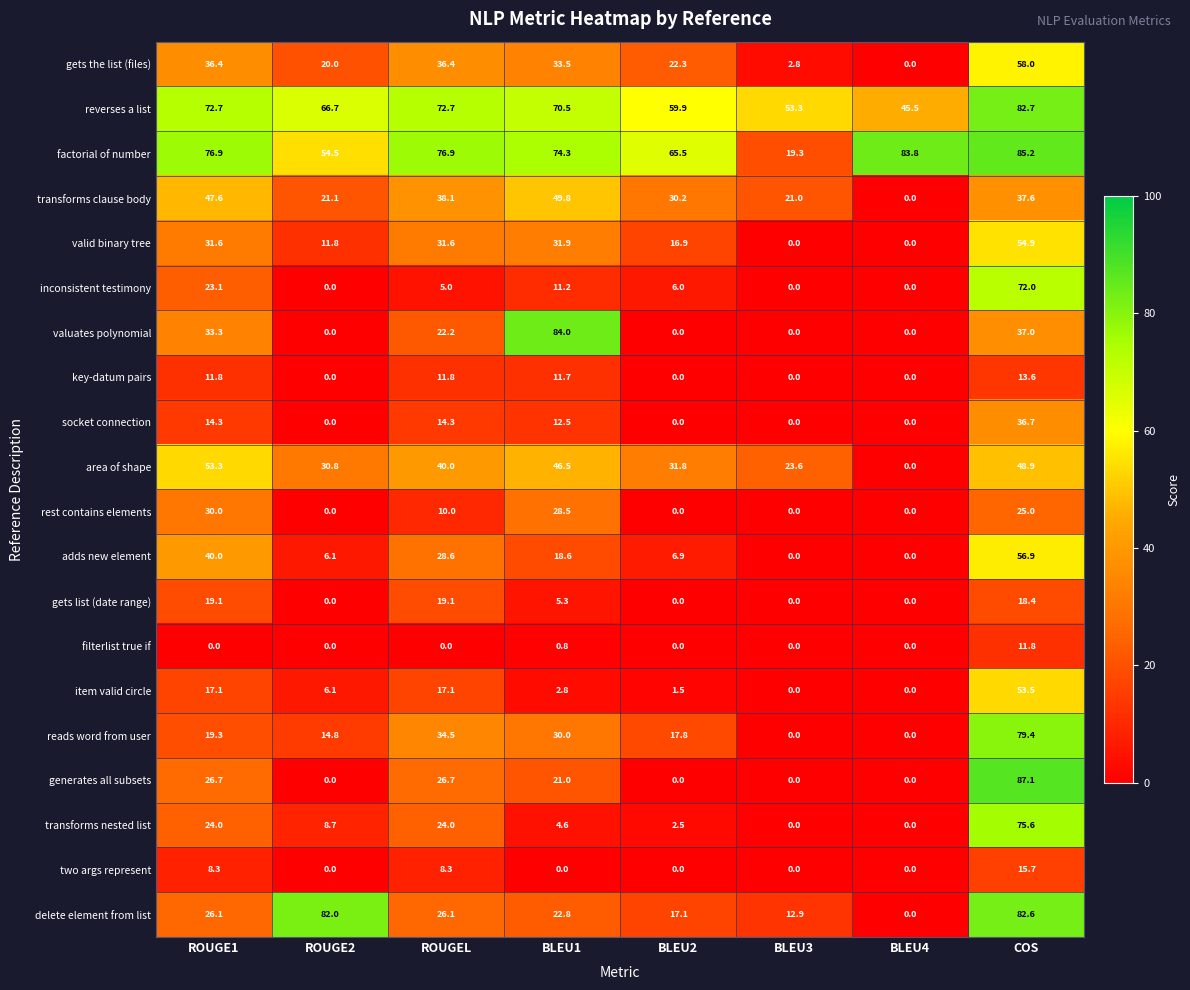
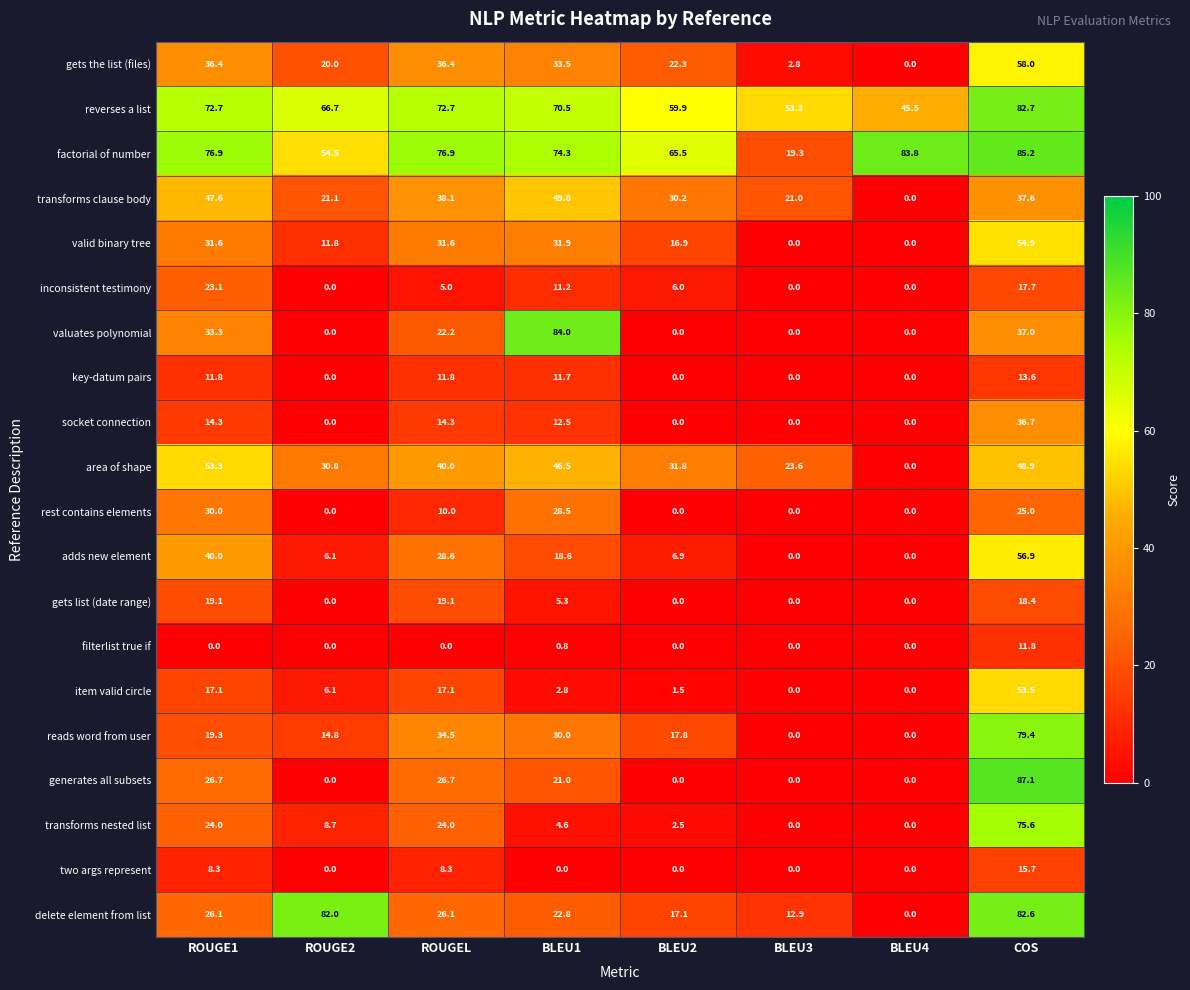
inconsistent testimony, COS: 72.0 -> 17.7
